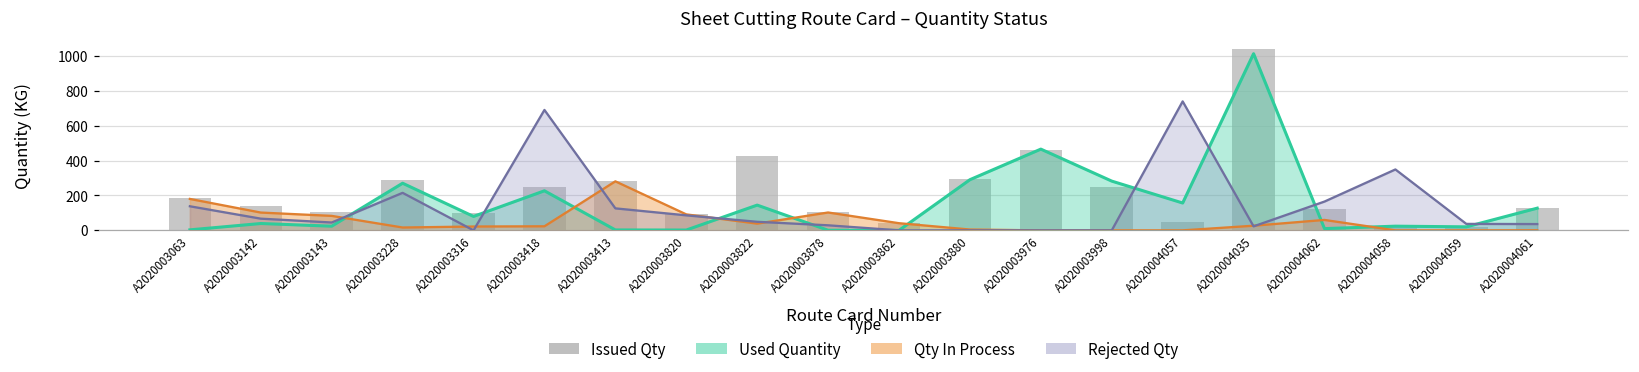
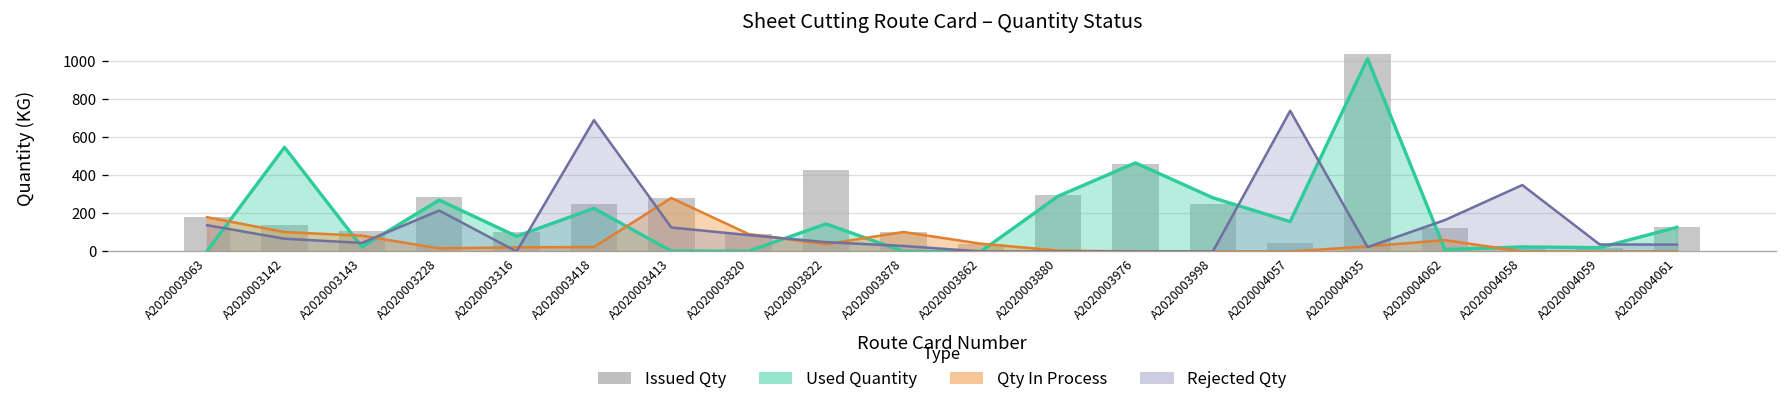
Used Quantity, A2020003142: 40 -> 550
